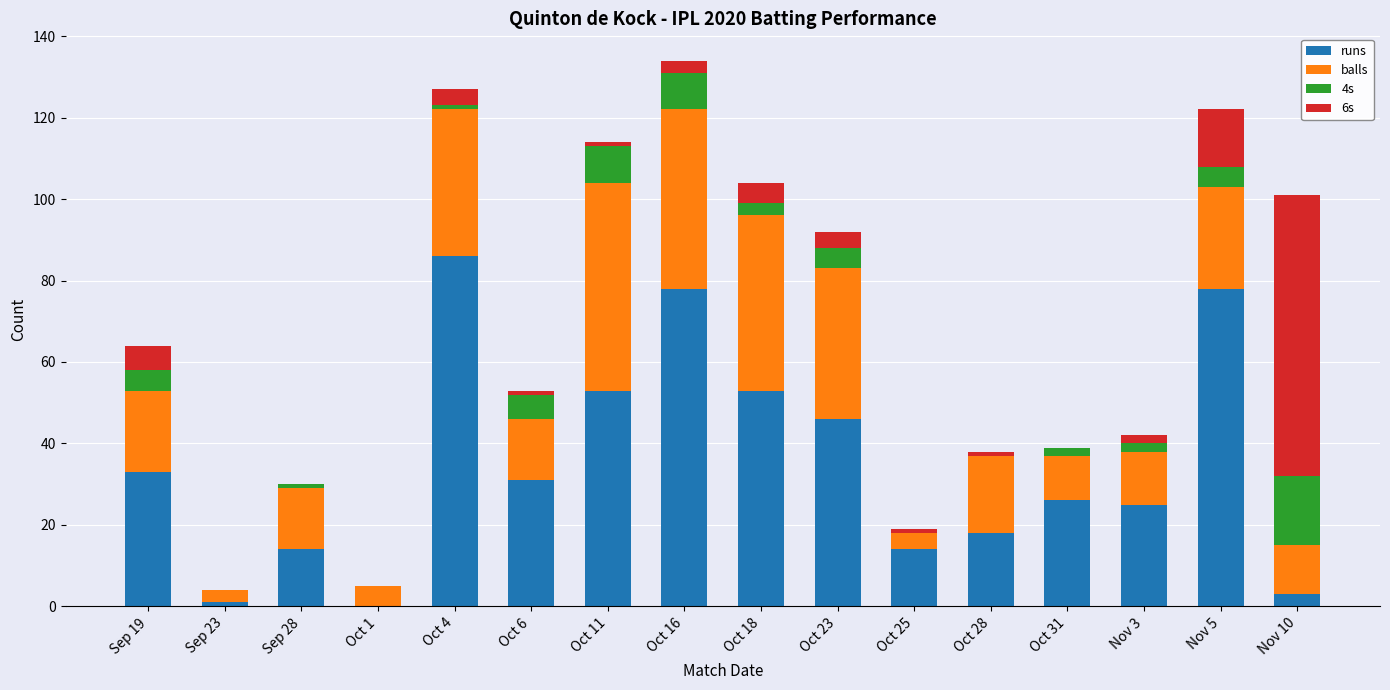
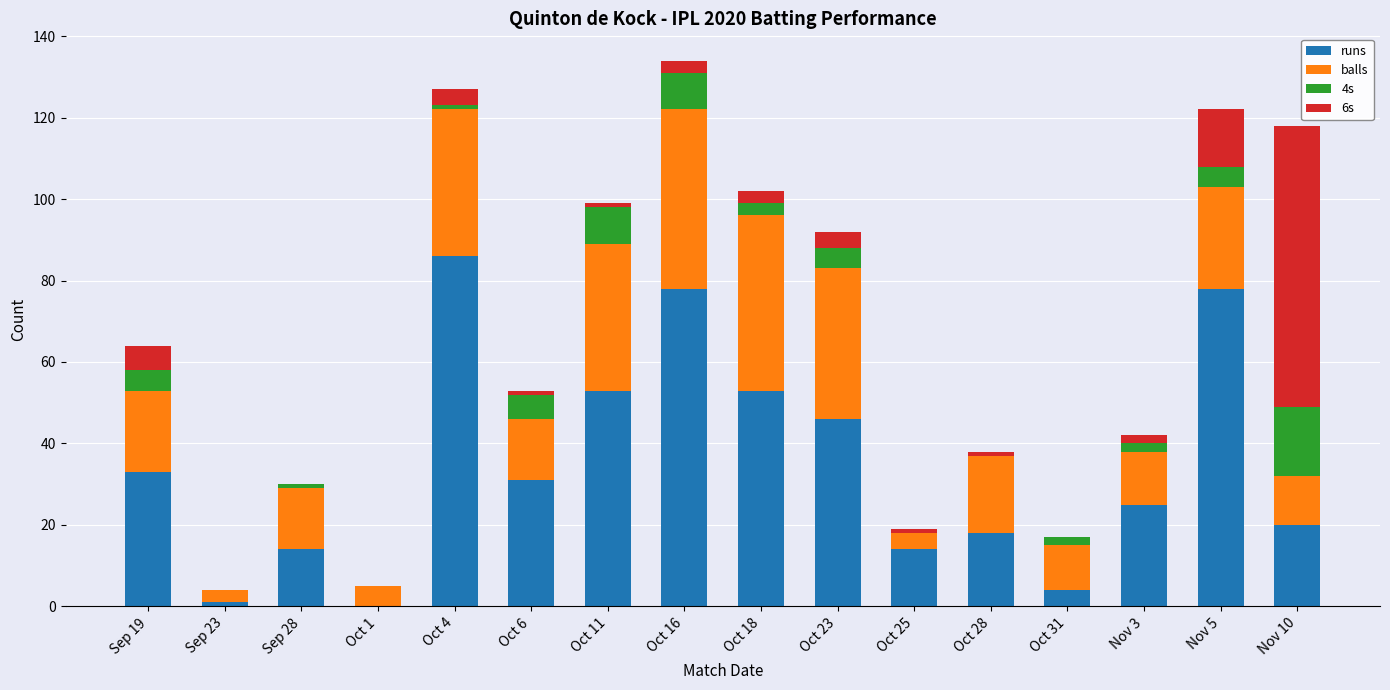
balls, Oct 11: 51 -> 36
6s, Oct 18: 5 -> 3
runs, Oct 31: 26 -> 4
runs, Nov 10: 3 -> 20
